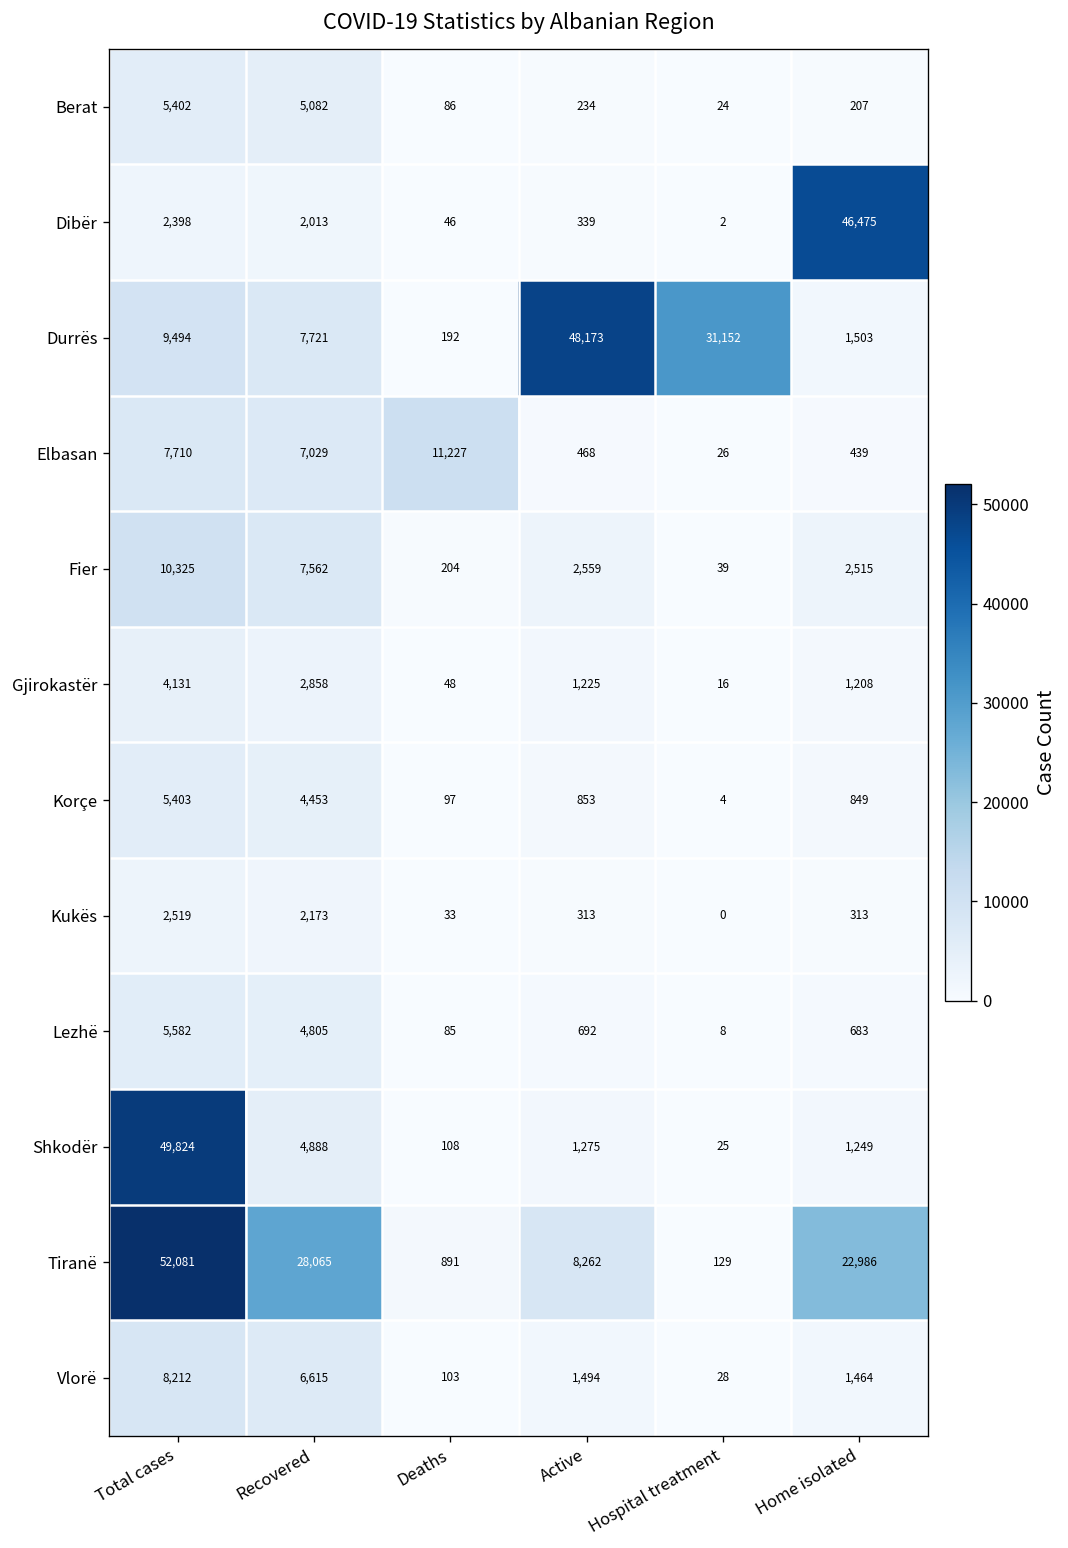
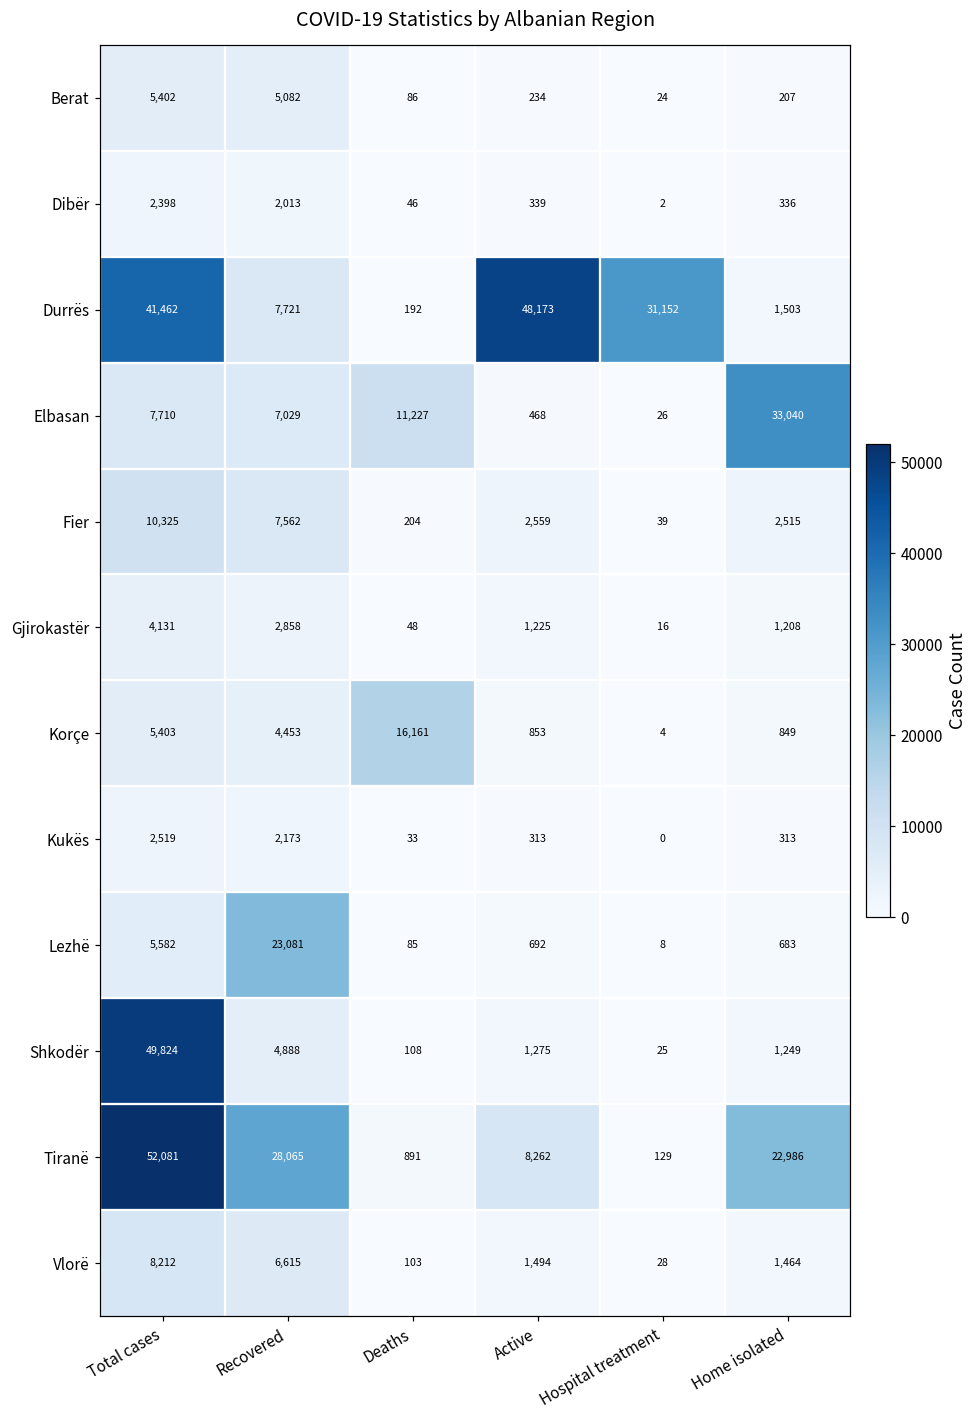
Dibër, Home isolated: 46,475 -> 336
Durrës, Total cases: 9,494 -> 41,462
Elbasan, Home isolated: 439 -> 33,040
Korçe, Deaths: 97 -> 16,161
Lezhë, Recovered: 4,805 -> 23,081
